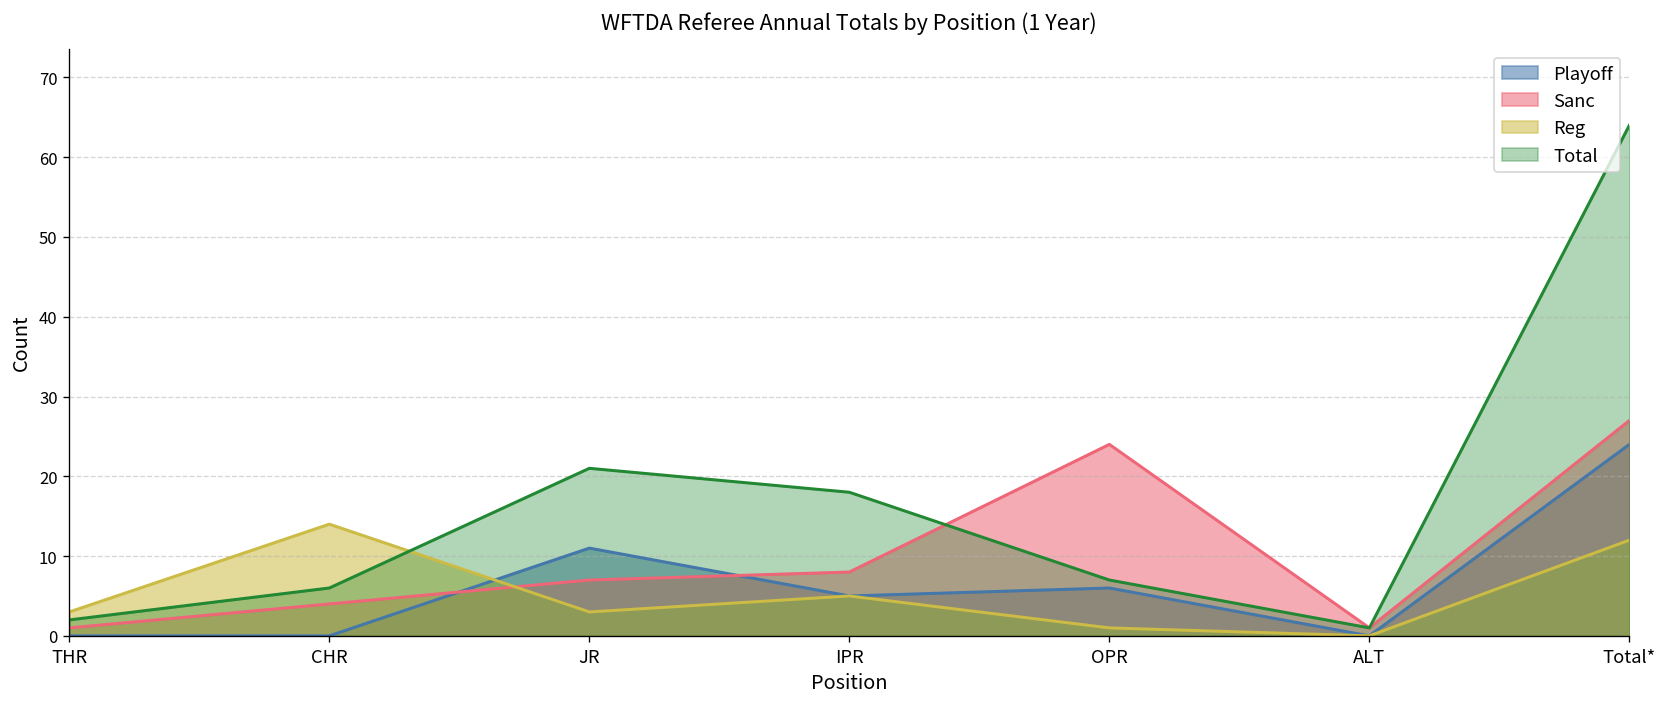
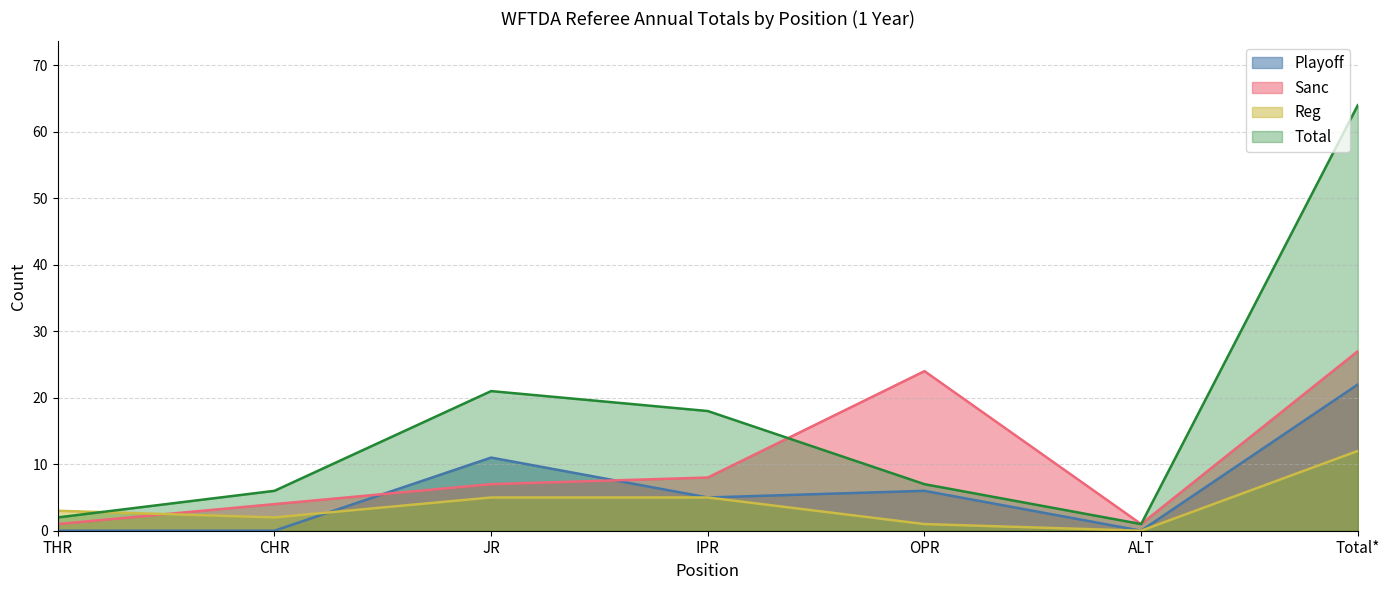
Reg, CHR: 14 -> 2
Reg, JR: 3 -> 5
Playoff, Total*: 24 -> 22
